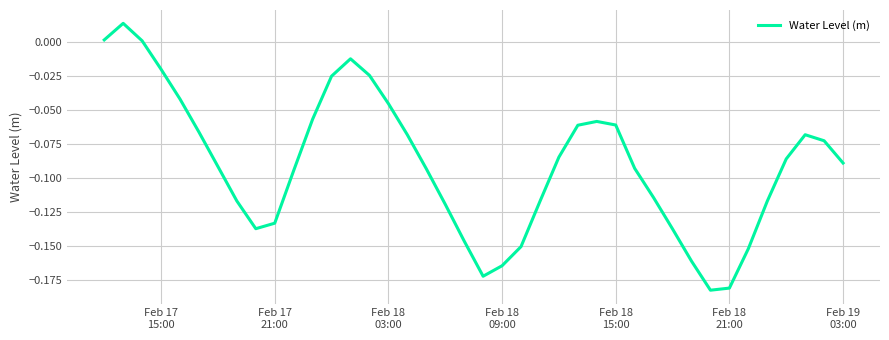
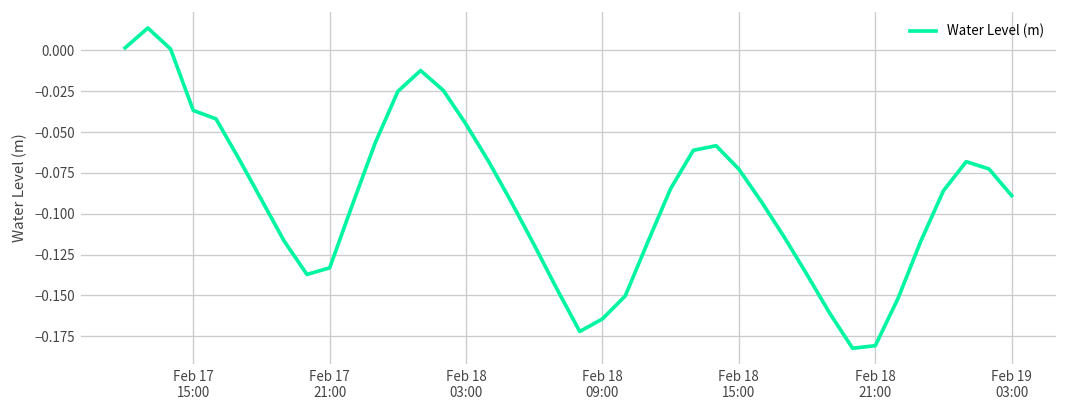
Feb 17 15:00: -0.020 -> -0.037
Feb 18 15:00: -0.061 -> -0.073
